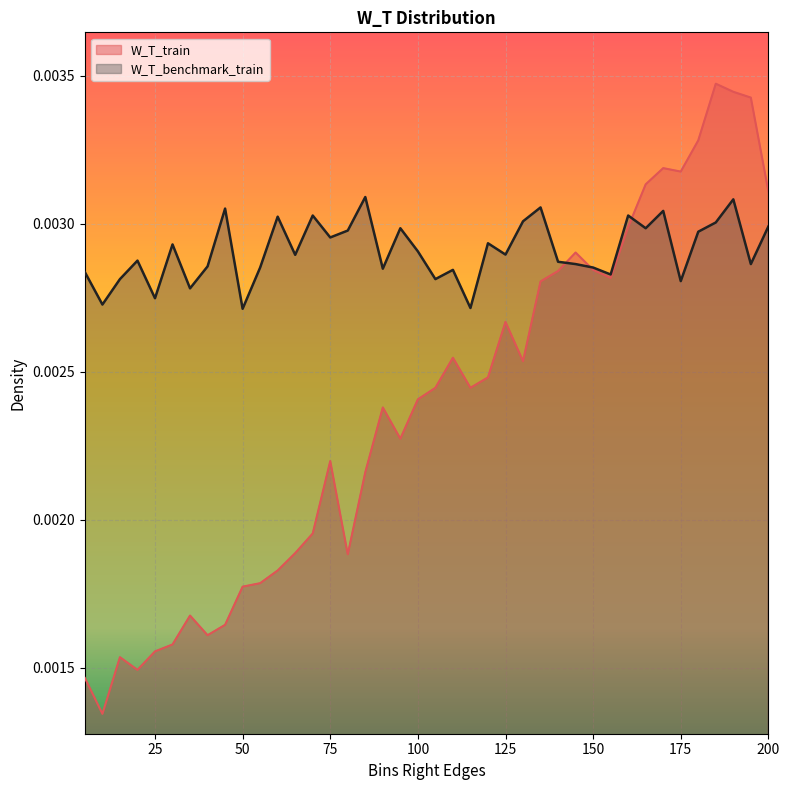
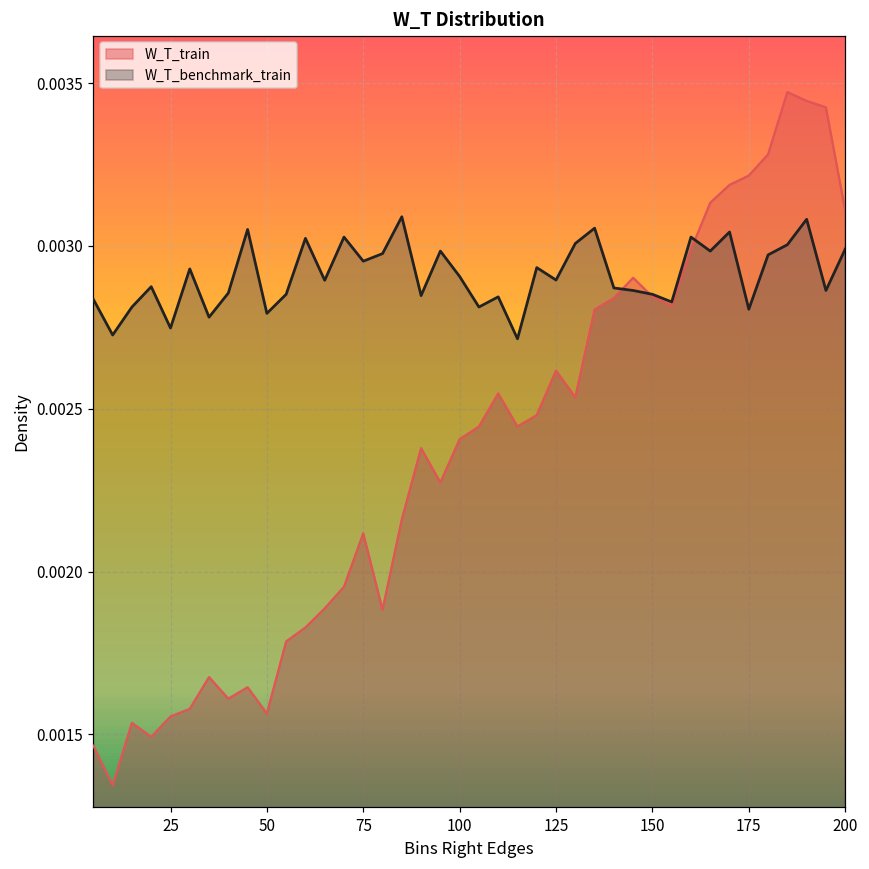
W_T_train, 50: 0.00177 -> 0.00156
W_T_benchmark_train, 50: 0.00271 -> 0.00279
W_T_train, 75: 0.00220 -> 0.00212
W_T_train, 125: 0.00267 -> 0.00262
W_T_train, 175: 0.00318 -> 0.00322
